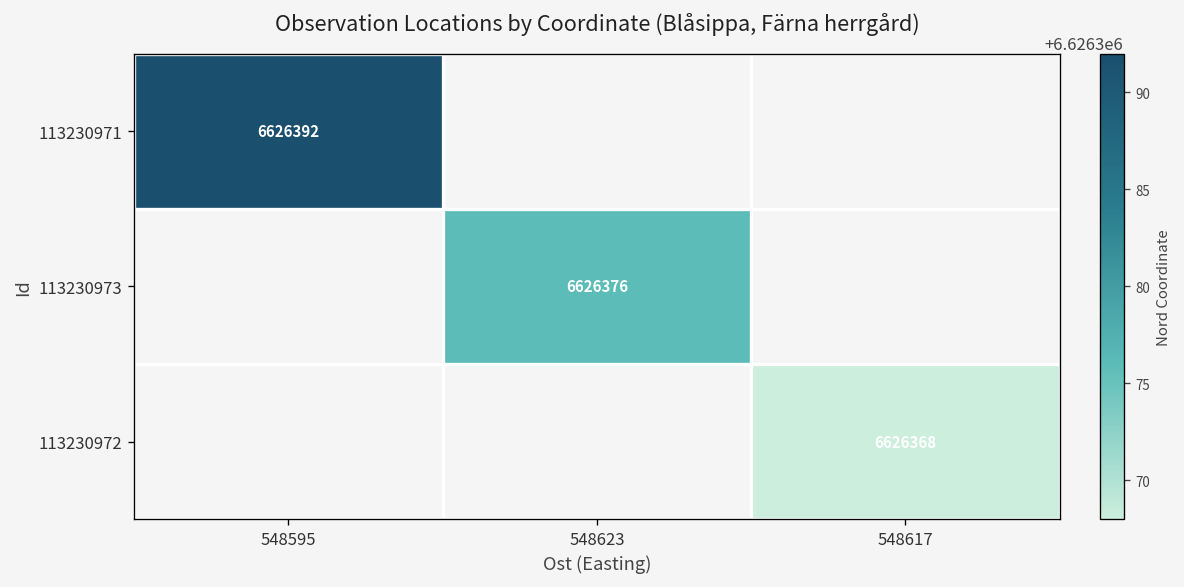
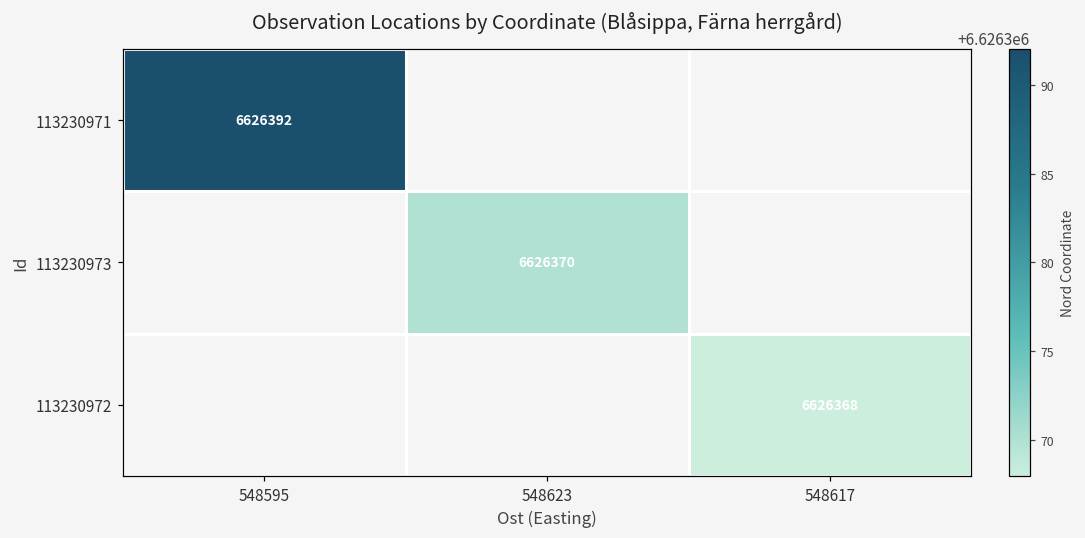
113230973, 548623: 6626376 -> 6626370
